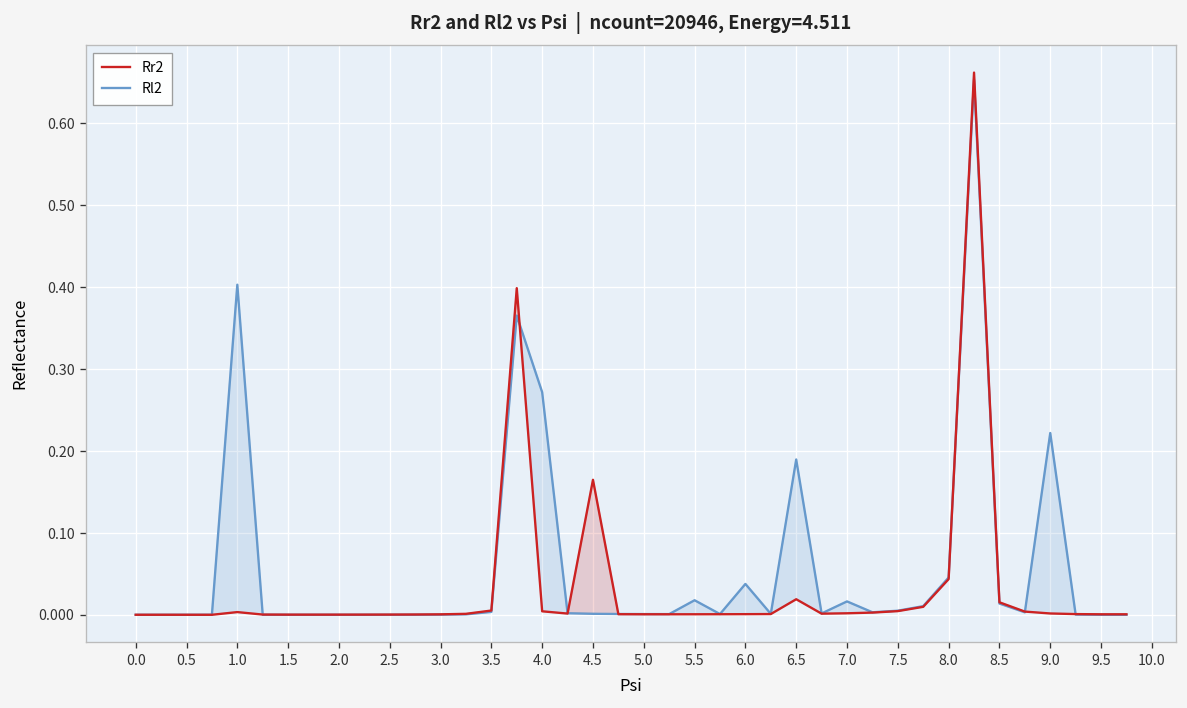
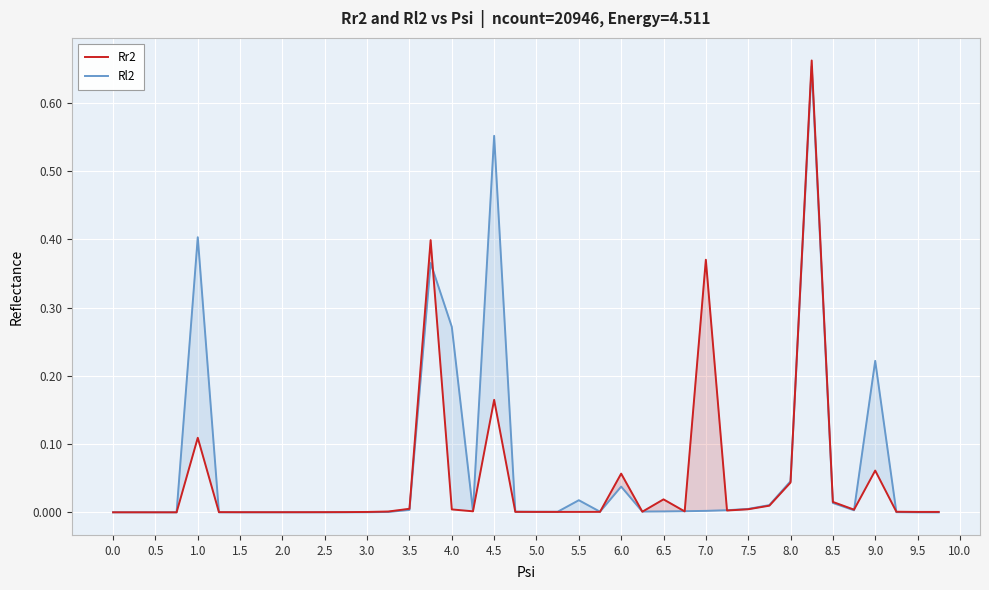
Rr2, 1.0: 0.00 -> 0.11
Rl2, 4.5: 0.00 -> 0.55
Rr2, 6.0: 0.00 -> 0.06
Rl2, 6.5: 0.19 -> 0.00
Rr2, 7.0: 0.00 -> 0.37
Rl2, 7.0: 0.02 -> 0.00
Rr2, 9.0: 0.00 -> 0.06
